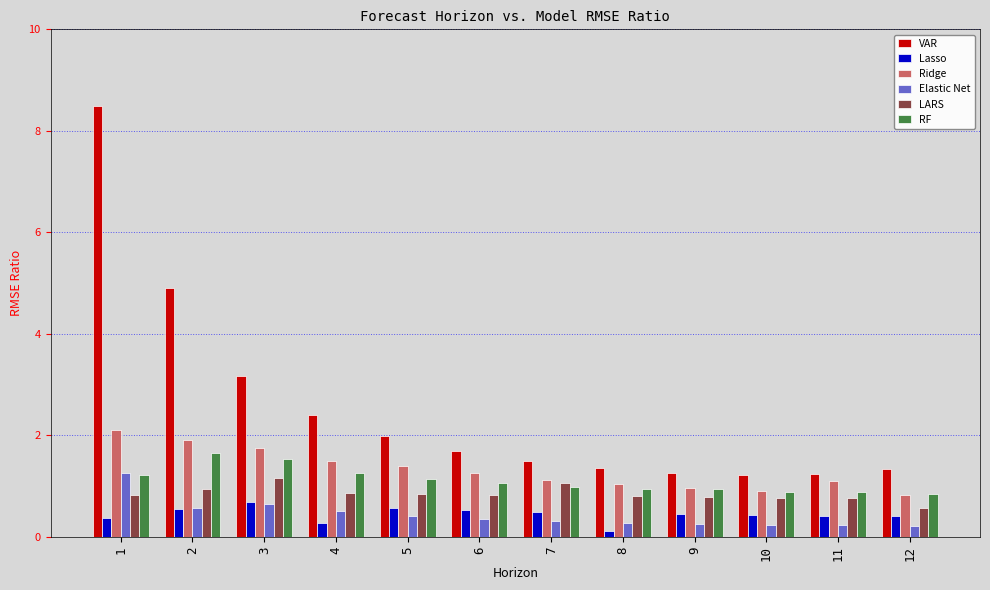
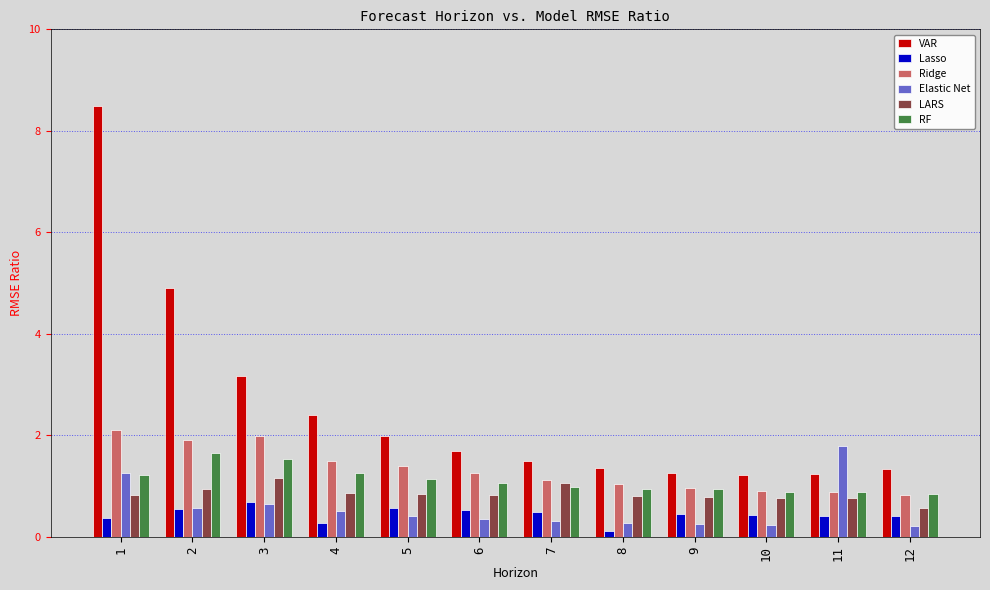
Ridge, 3: 1.7 -> 2.0
Ridge, 11: 1.1 -> 0.9
Elastic Net, 11: 0.2 -> 1.8
